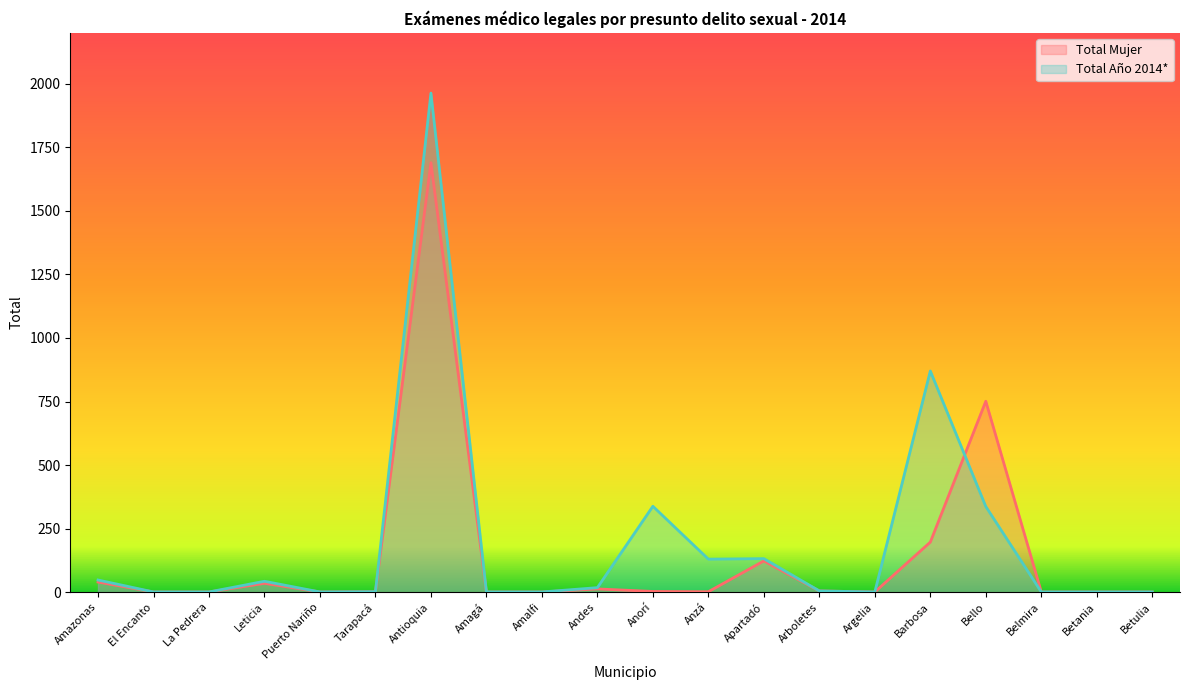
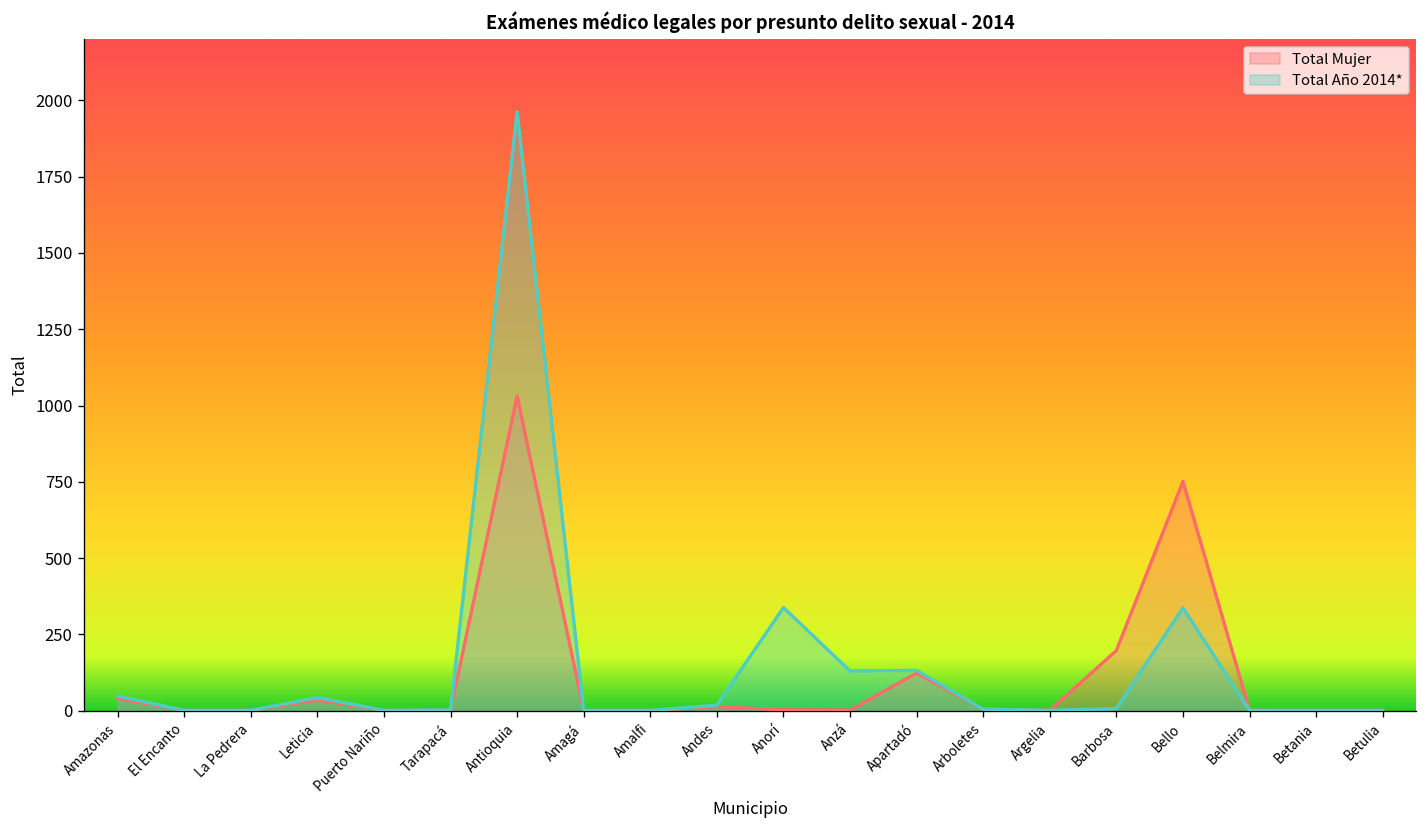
Total Mujer, Antioquia: 1690 -> 1030
Total Año 2014*, Barbosa: 870 -> 10
